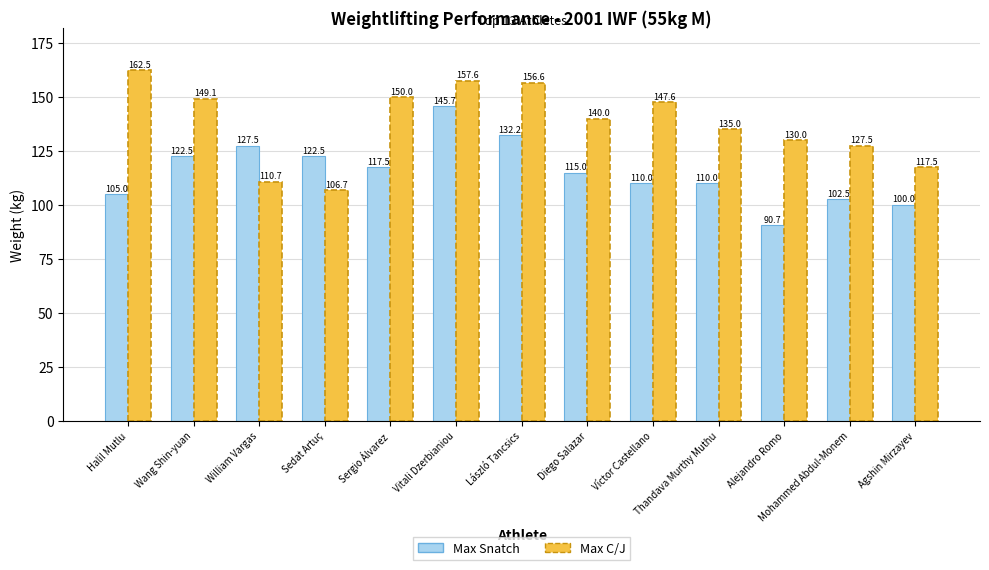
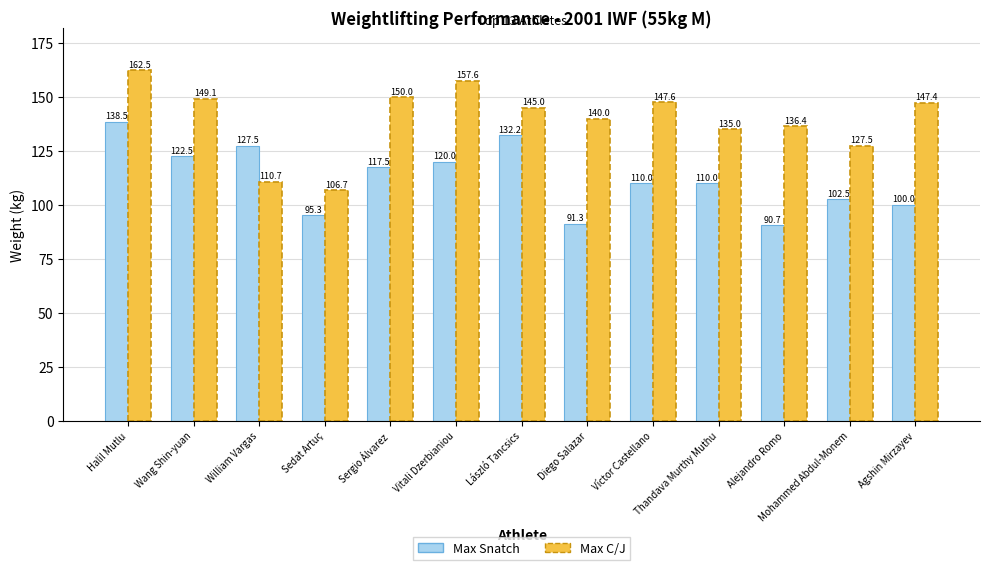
Max Snatch, Halil Mutlu: 105.0 -> 138.5
Max Snatch, Sedat Artuç: 122.5 -> 95.3
Max Snatch, Vitali Dzerbianiou: 145.7 -> 120.0
Max C/J, László Tancsics: 156.6 -> 145.0
Max Snatch, Diego Salazar: 115.0 -> 91.3
Max C/J, Alejandro Romo: 130.0 -> 136.4
Max C/J, Agshin Mirzayev: 117.5 -> 147.4
